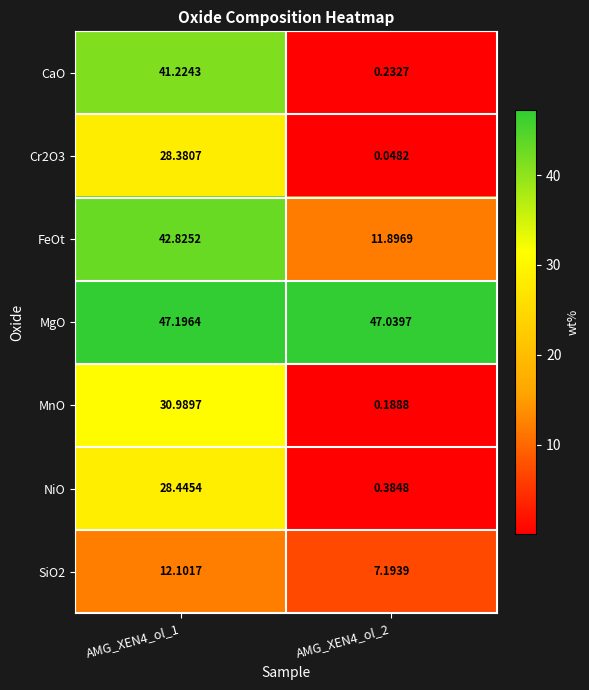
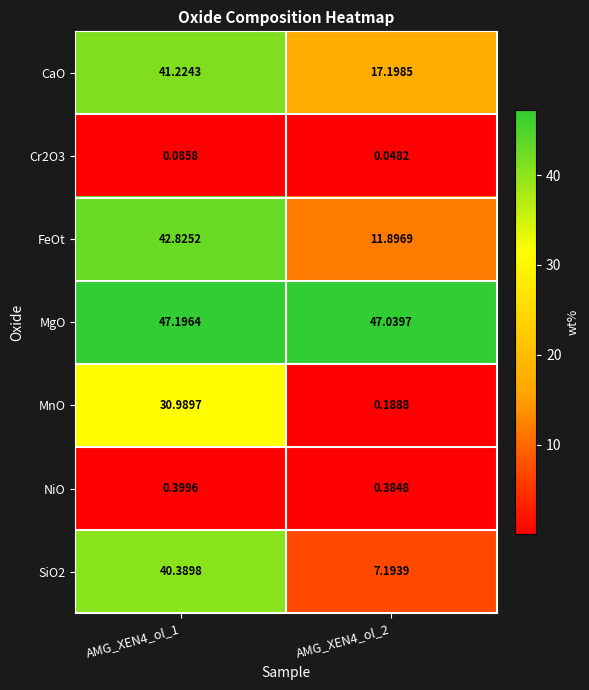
CaO, AMG_XEN4_ol_2: 0.2327 -> 17.1985
Cr2O3, AMG_XEN4_ol_1: 28.3807 -> 0.0858
NiO, AMG_XEN4_ol_1: 28.4454 -> 0.3996
SiO2, AMG_XEN4_ol_1: 12.1017 -> 40.3898
